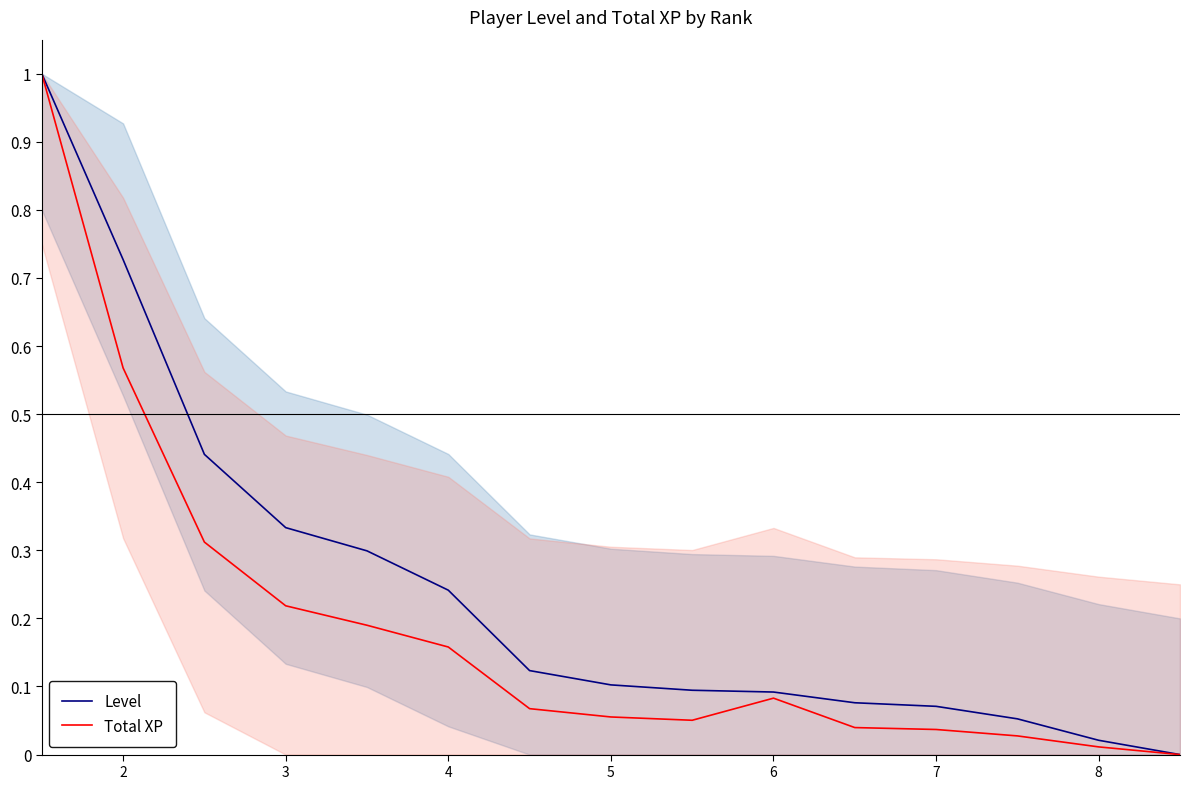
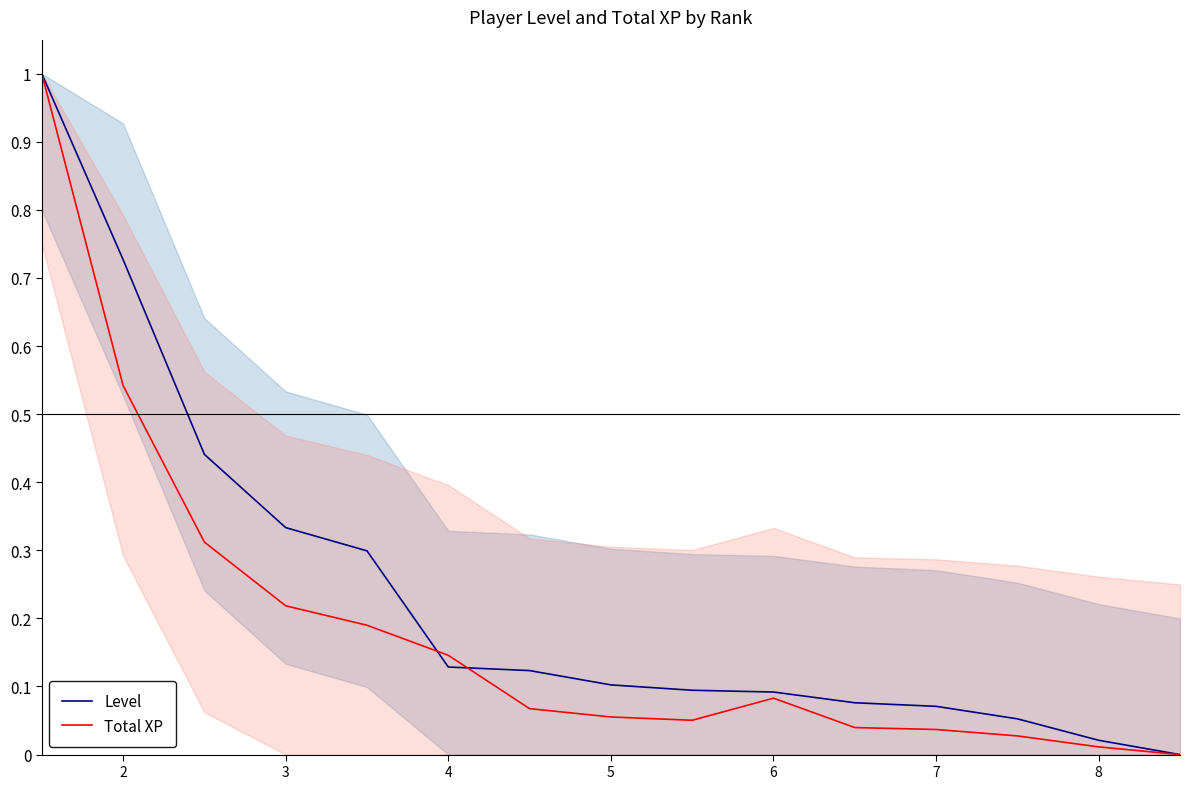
Total XP, 2: 0.57 -> 0.54
Level, 4: 0.24 -> 0.13
Total XP, 4: 0.16 -> 0.15
